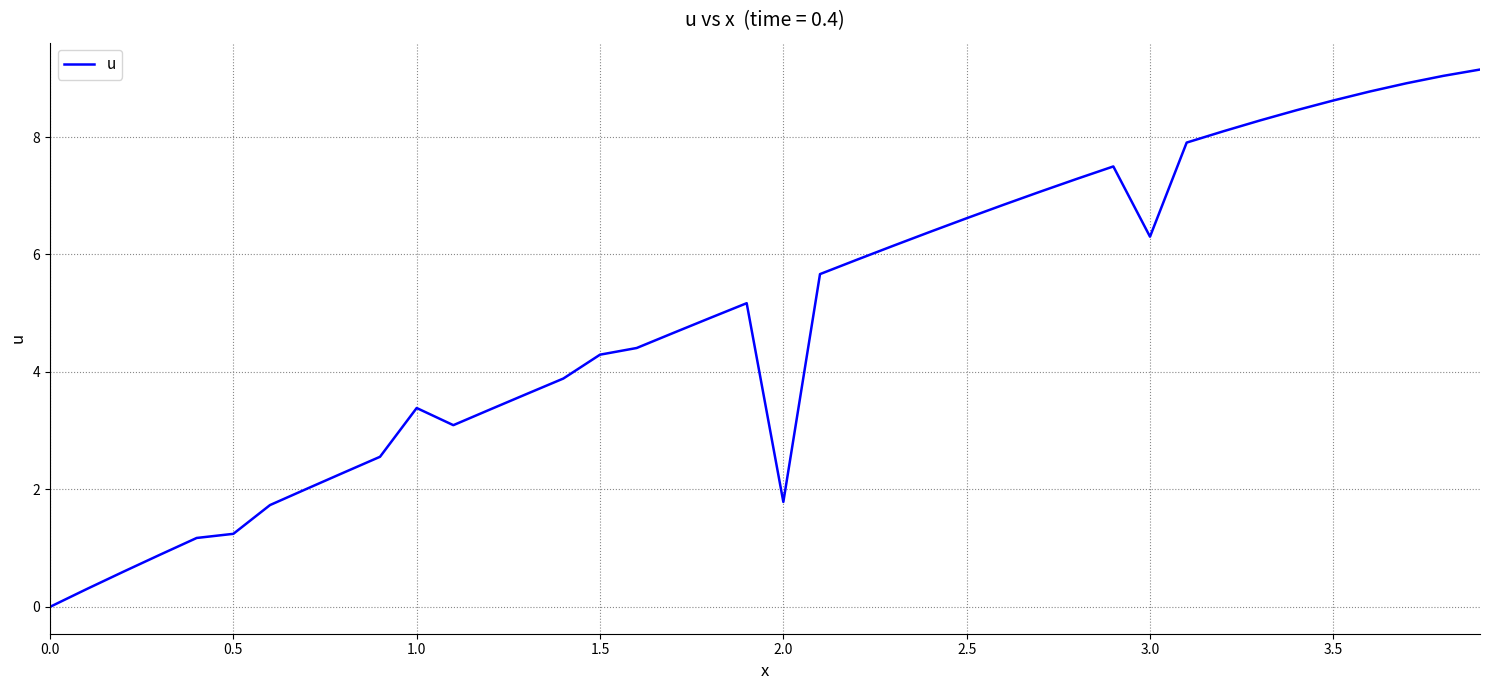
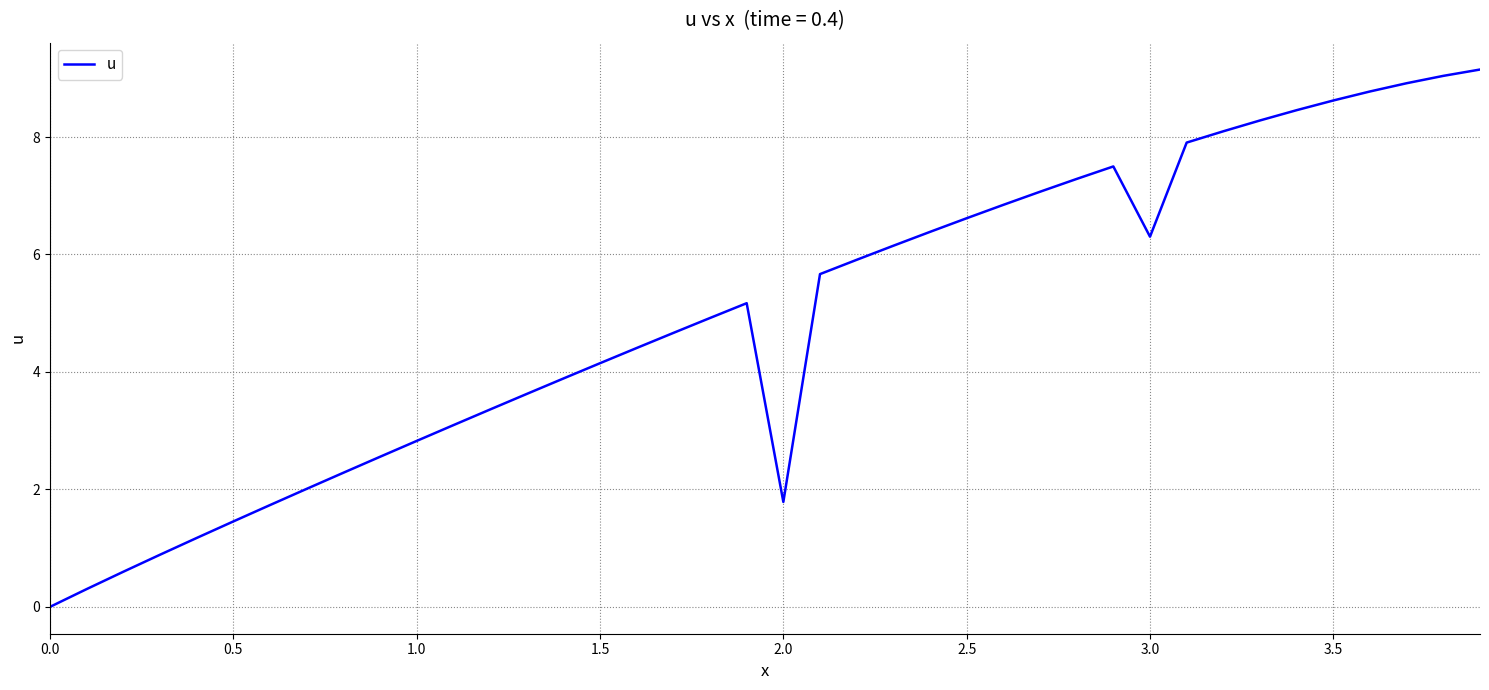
0.5: 1.2 -> 1.5
1.0: 3.4 -> 2.8
1.5: 4.3 -> 4.1
